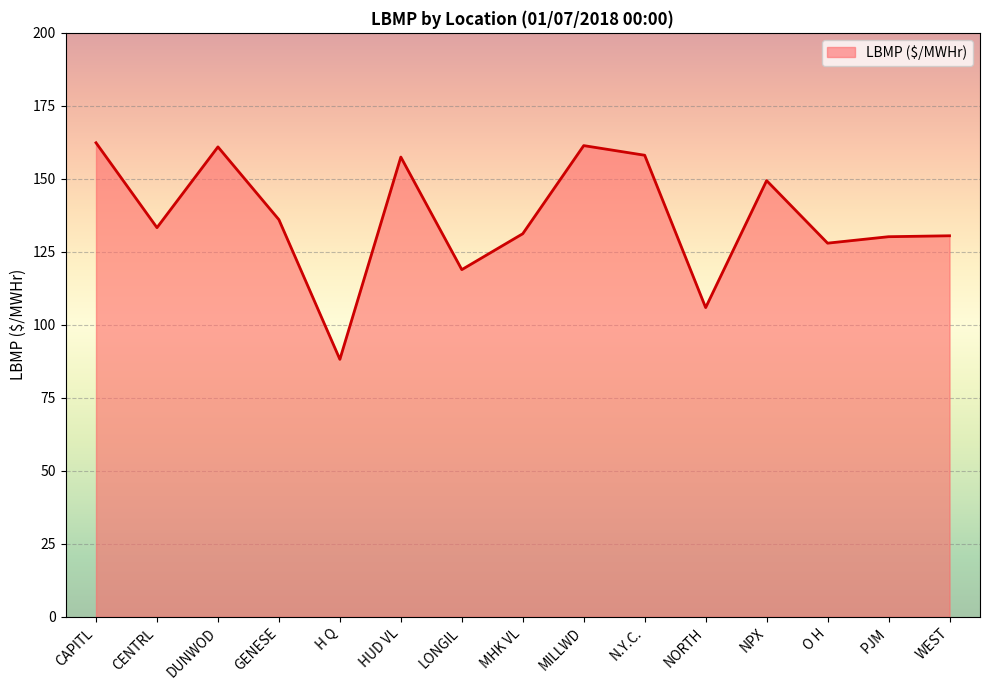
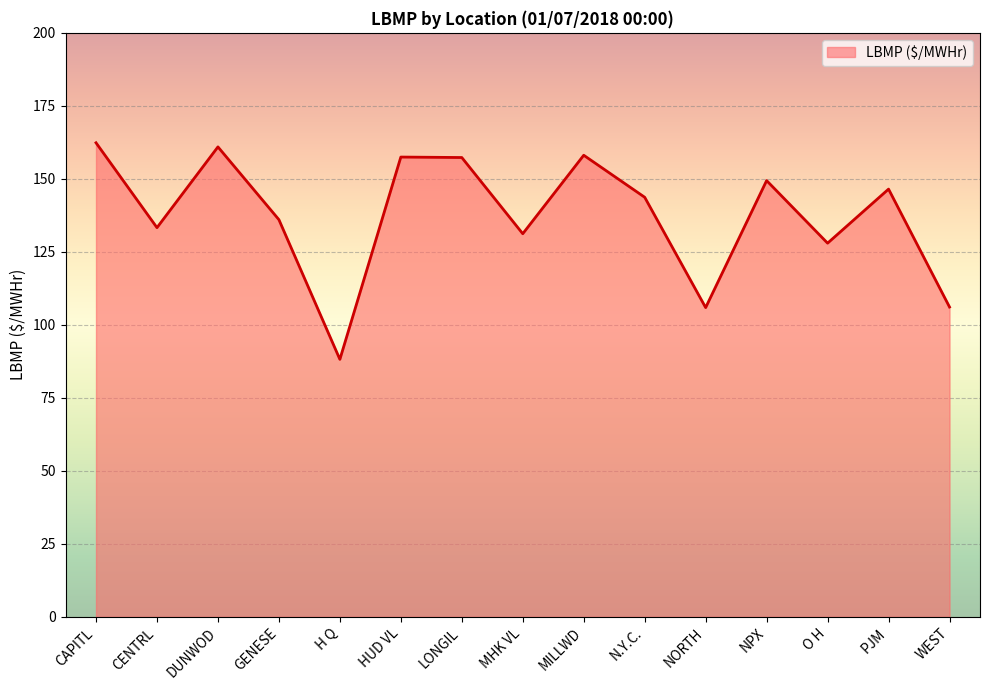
LONGIL: 119 -> 157
MILLWD: 161 -> 158
N.Y.C.: 158 -> 144
PJM: 130 -> 146
WEST: 131 -> 106
